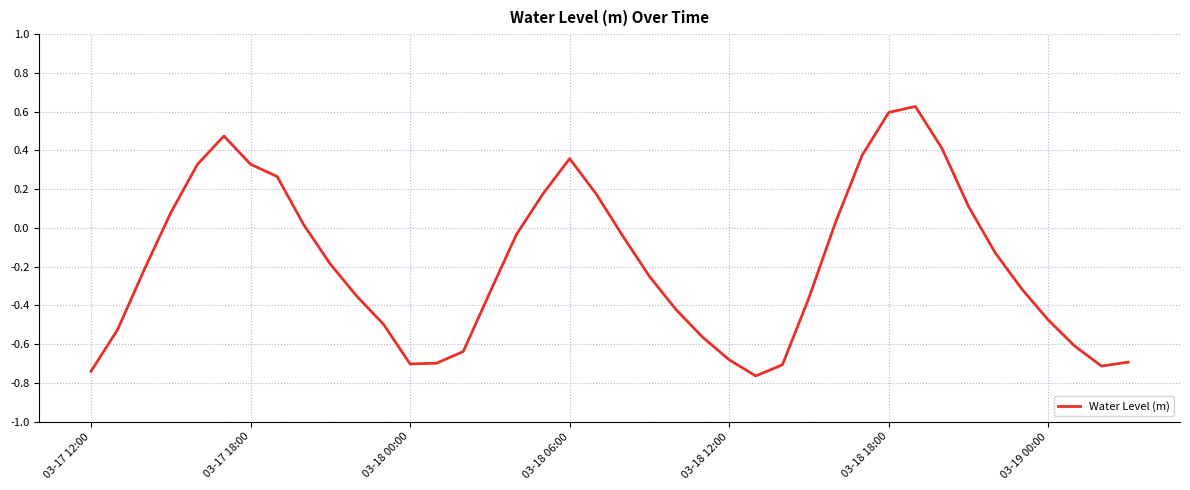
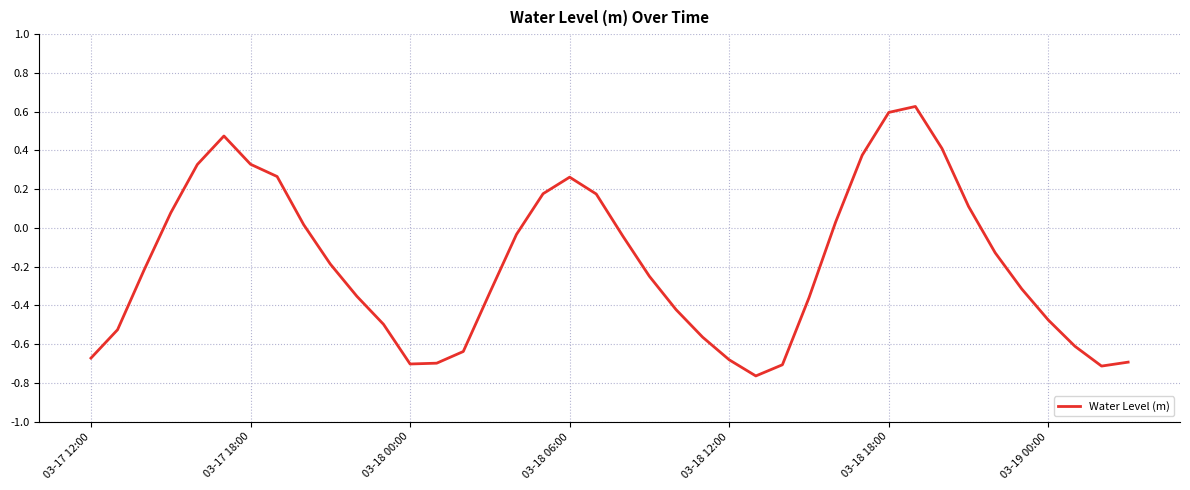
03-17 12:00: -0.74 -> -0.67
03-18 06:00: 0.36 -> 0.26
